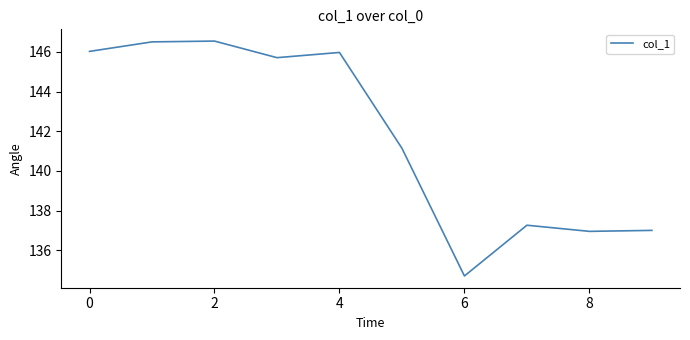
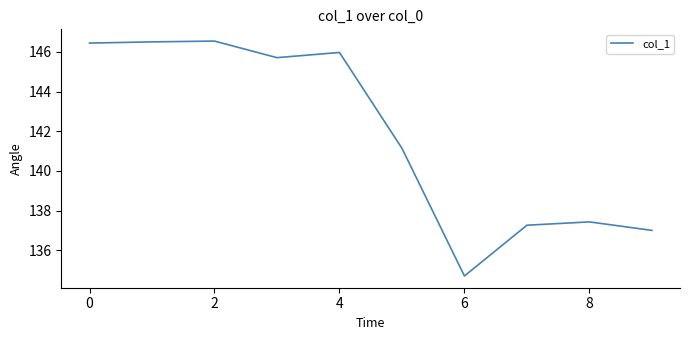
0: 146.0 -> 146.4
8: 137.0 -> 137.4
